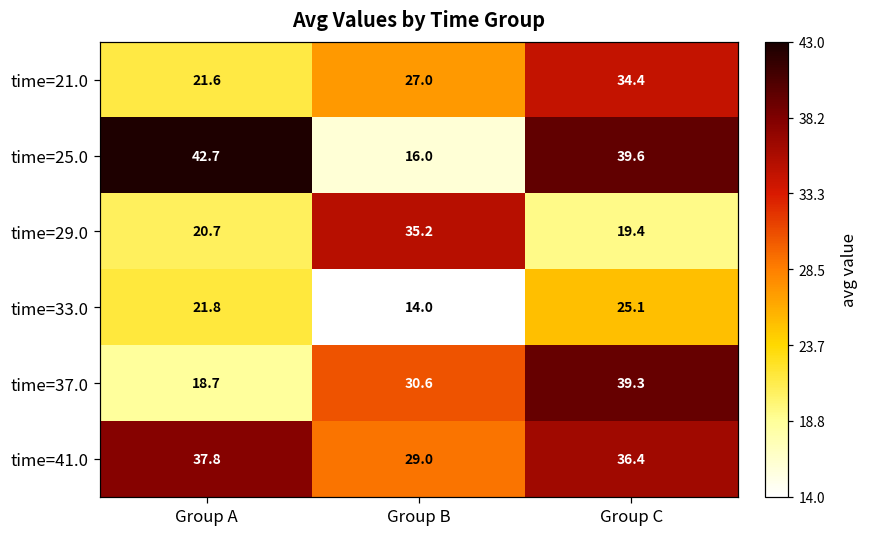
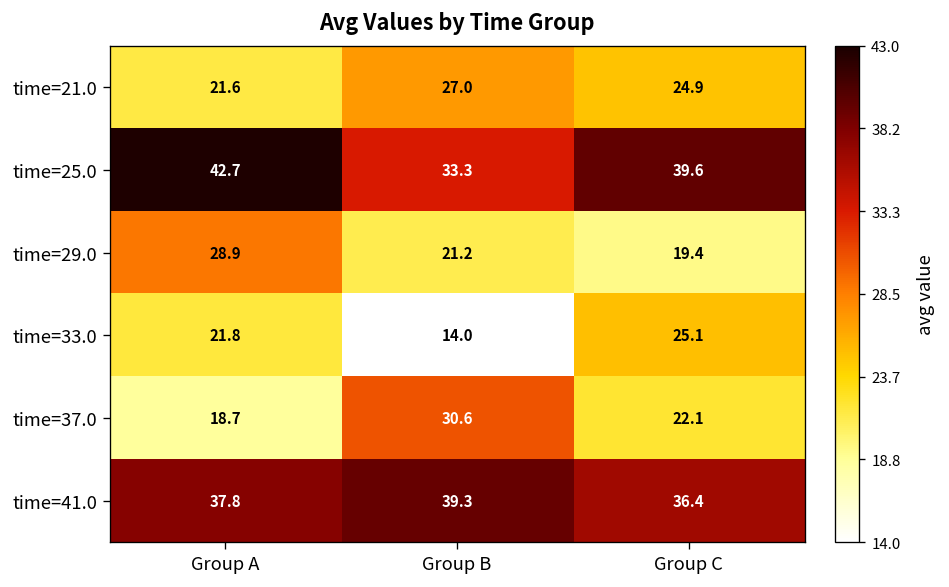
time=21.0, Group C: 34.4 -> 24.9
time=25.0, Group B: 16.0 -> 33.3
time=29.0, Group A: 20.7 -> 28.9
time=29.0, Group B: 35.2 -> 21.2
time=37.0, Group C: 39.3 -> 22.1
time=41.0, Group B: 29.0 -> 39.3
